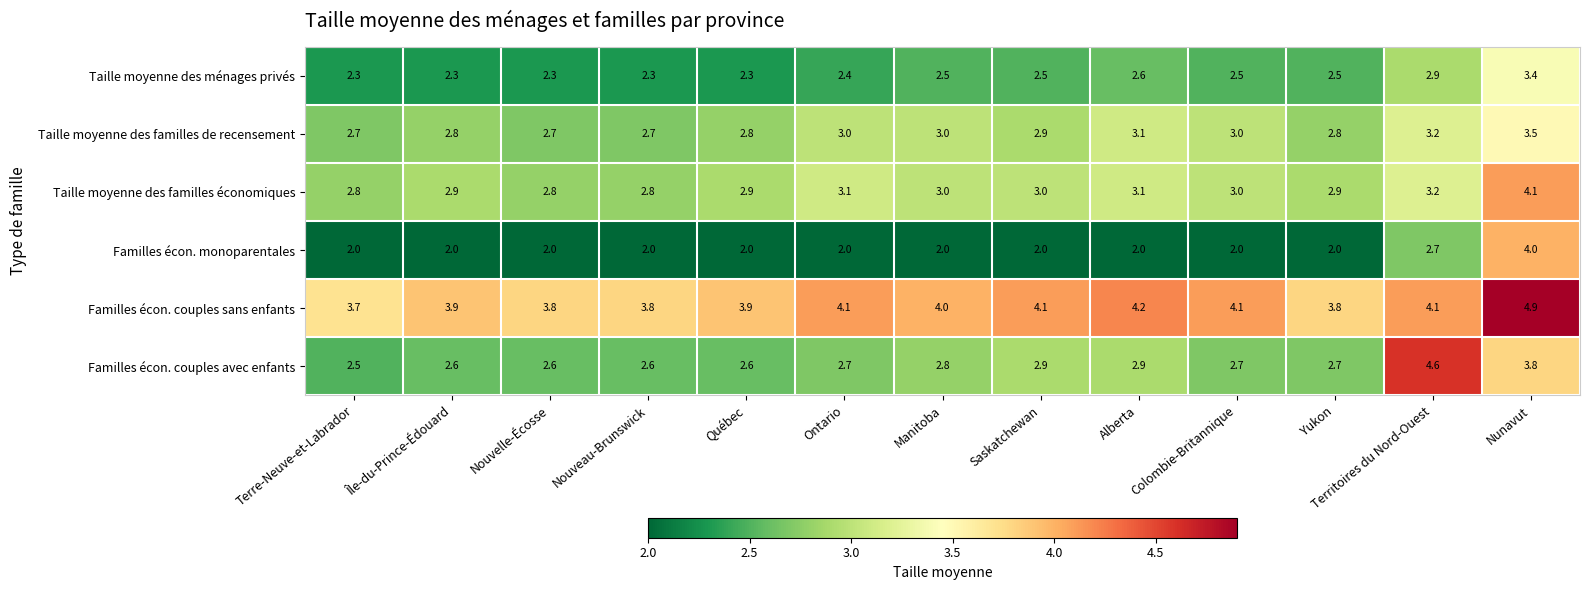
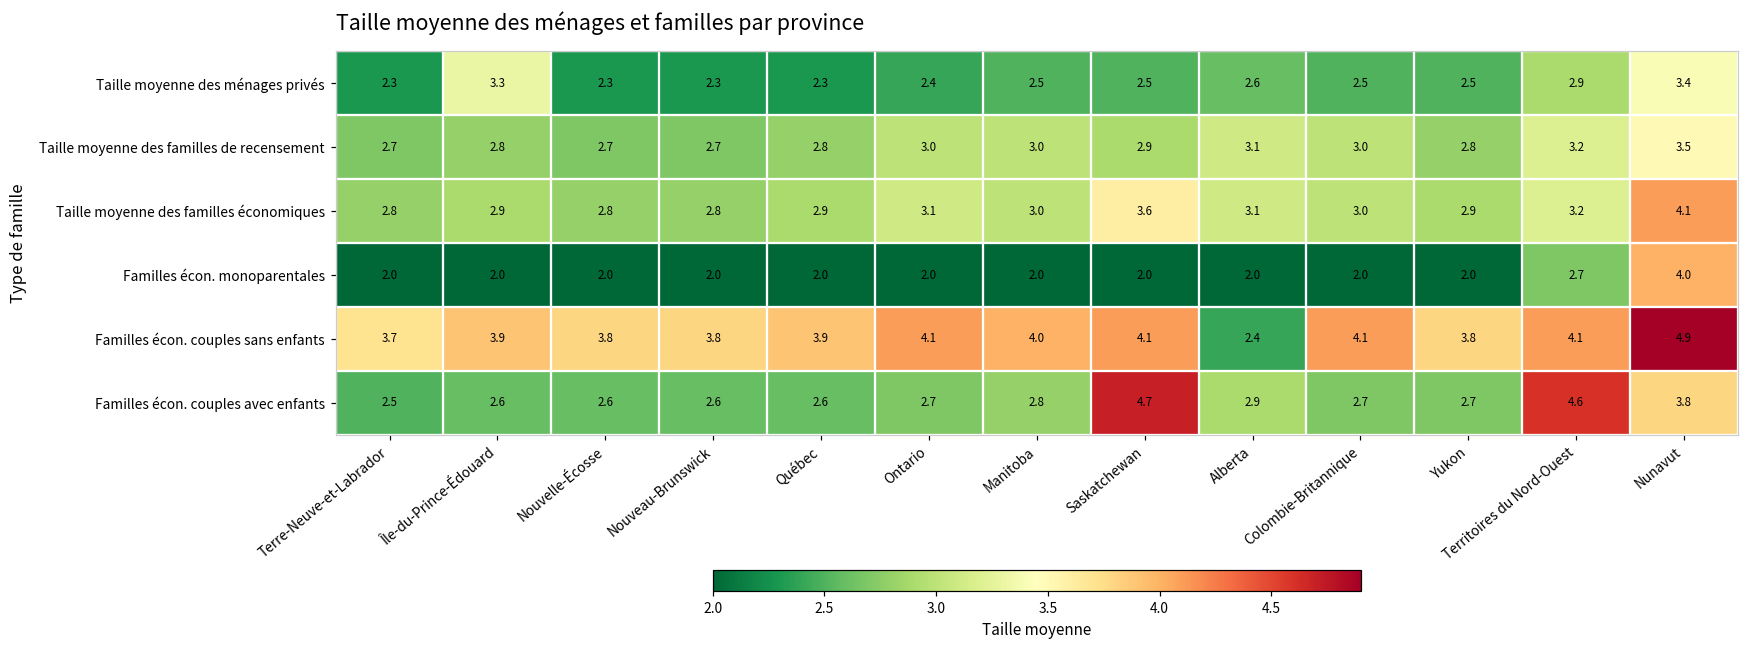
Taille moyenne des ménages privés, Île-du-Prince-Édouard: 2.3 -> 3.3
Taille moyenne des familles économiques, Saskatchewan: 3.0 -> 3.6
Familles écon. couples sans enfants, Alberta: 4.2 -> 2.4
Familles écon. couples avec enfants, Saskatchewan: 2.9 -> 4.7
